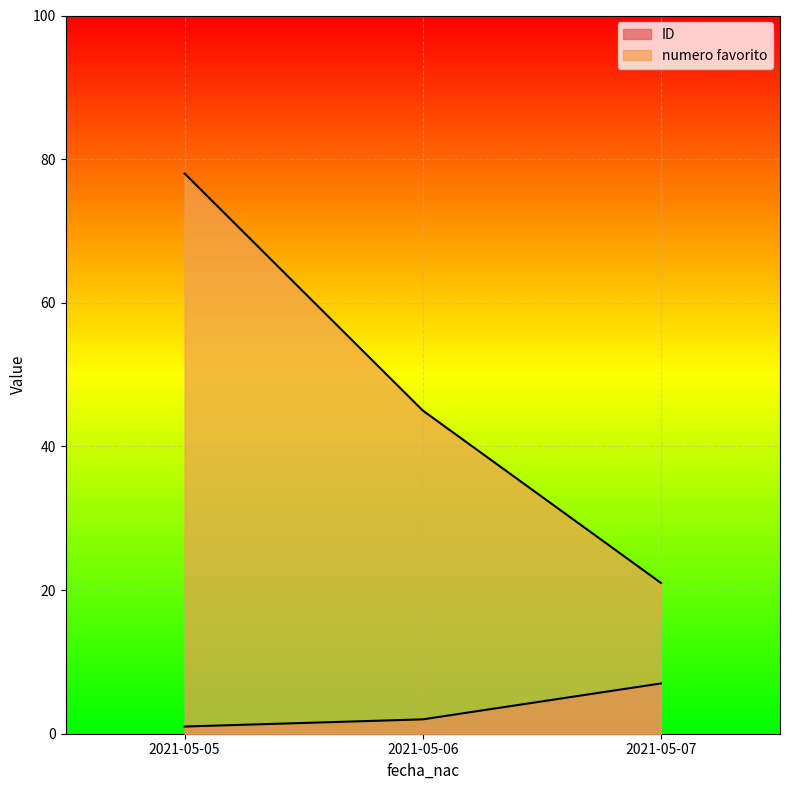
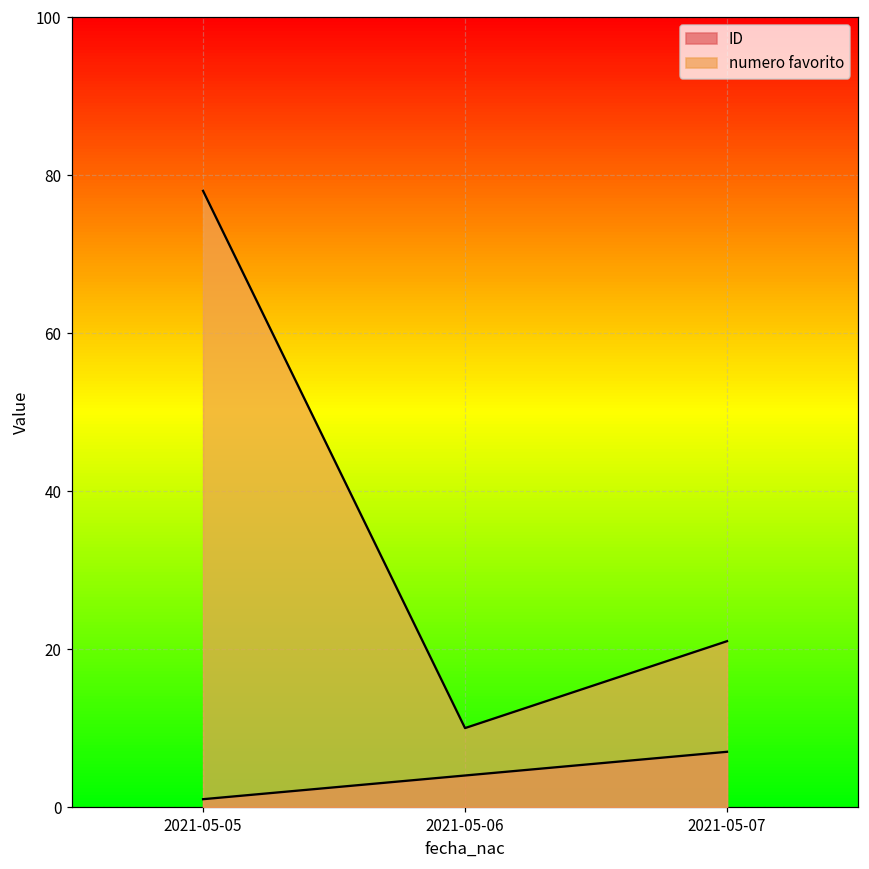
ID, 2021-05-06: 2 -> 4
numero favorito, 2021-05-06: 45 -> 10
